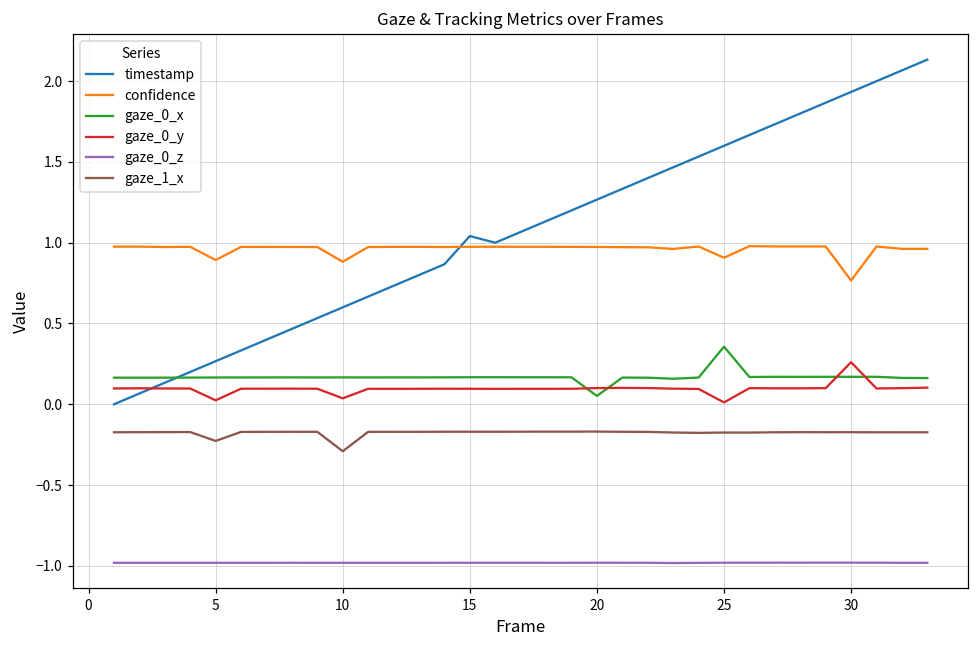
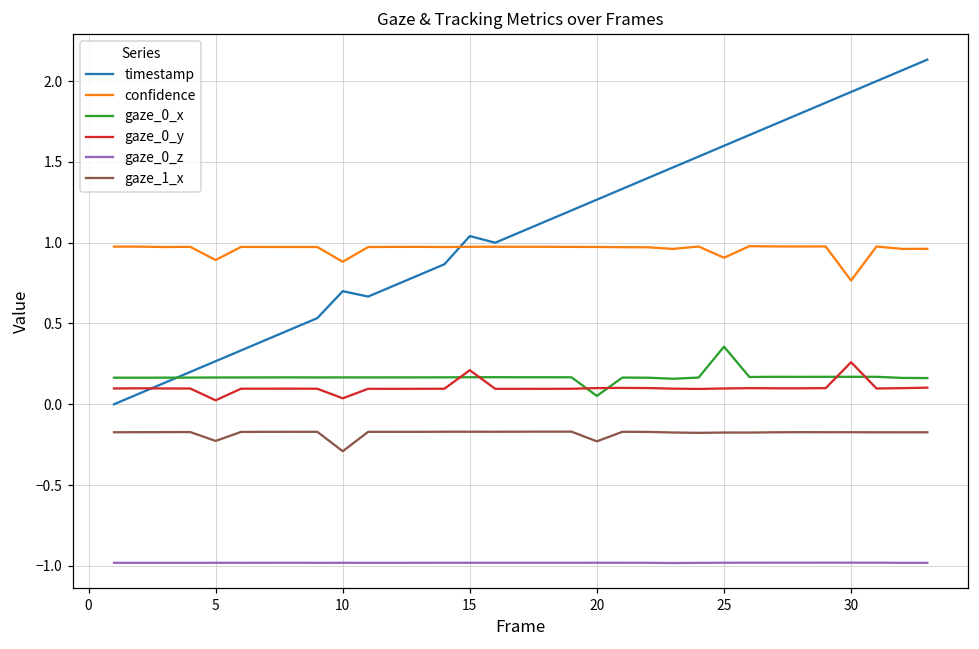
timestamp, 10: 0.6 -> 0.7
gaze_0_y, 15: 0.10 -> 0.21
gaze_1_x, 20: -0.17 -> -0.23
gaze_0_y, 25: 0.01 -> 0.10
